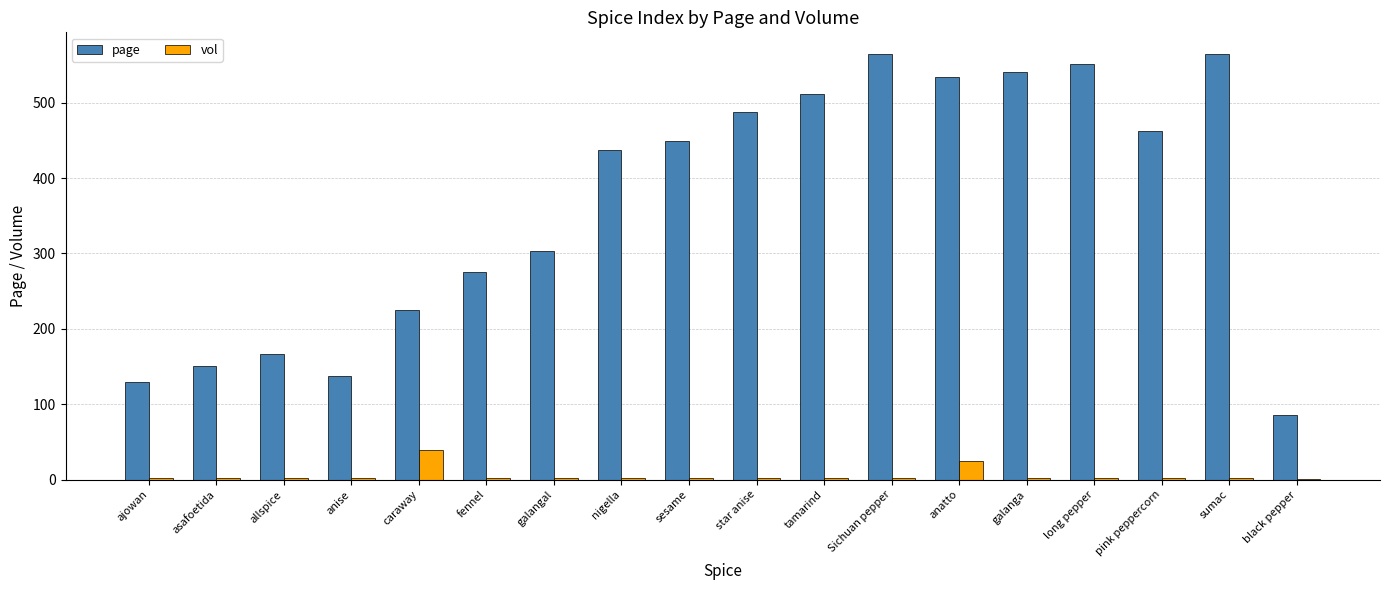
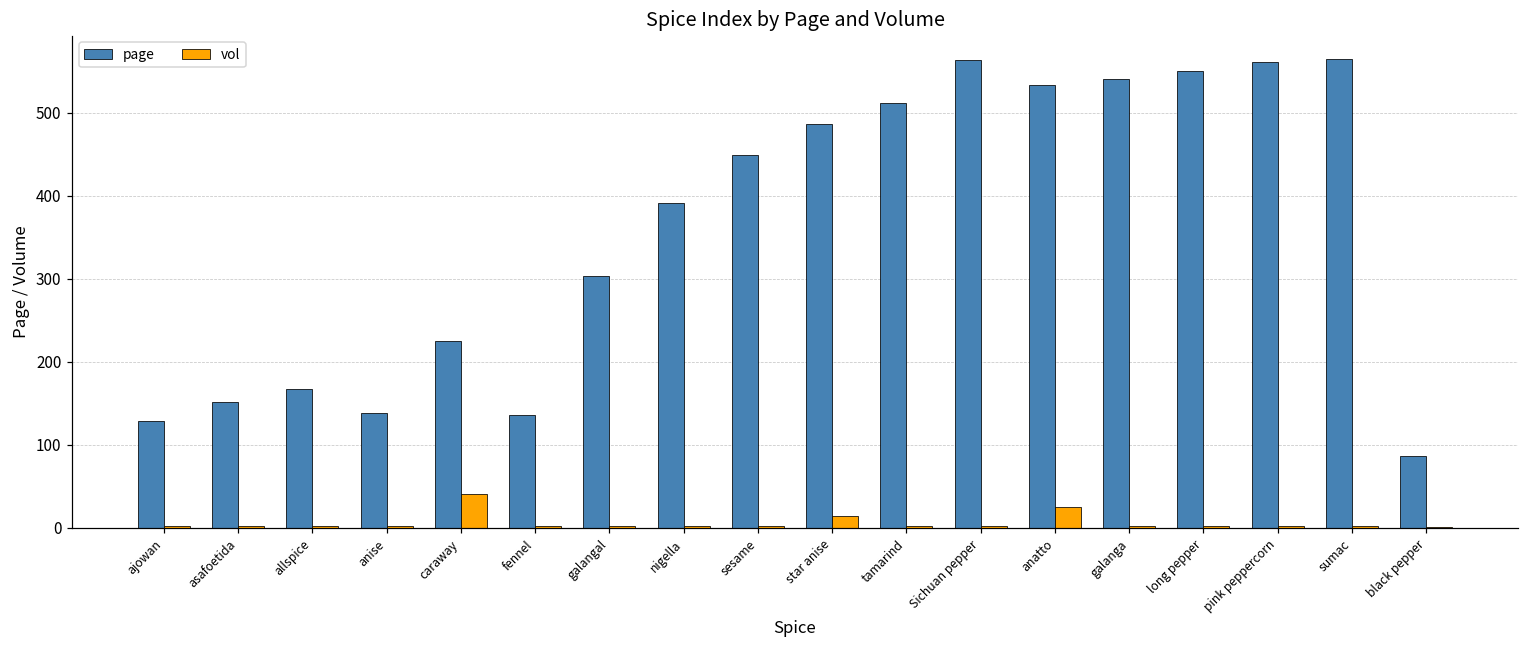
page, fennel: 280 -> 140
page, nigella: 440 -> 390
vol, star anise: 0 -> 10
page, pink peppercorn: 460 -> 560
